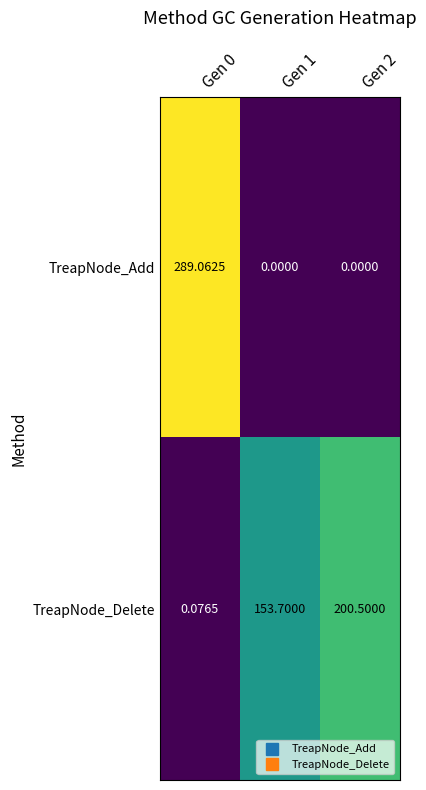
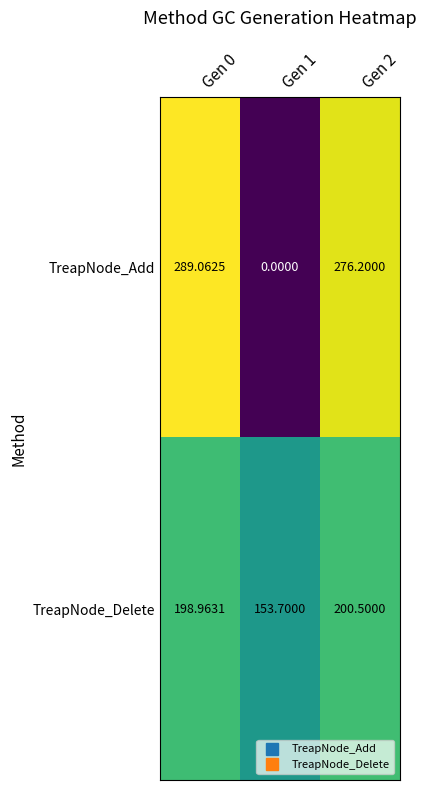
TreapNode_Add, Gen 2: 0.0000 -> 276.2000
TreapNode_Delete, Gen 0: 0.0765 -> 198.9631
